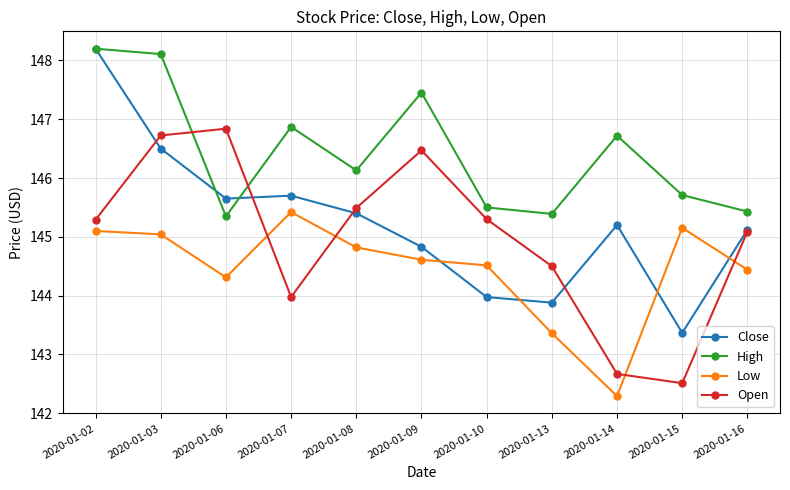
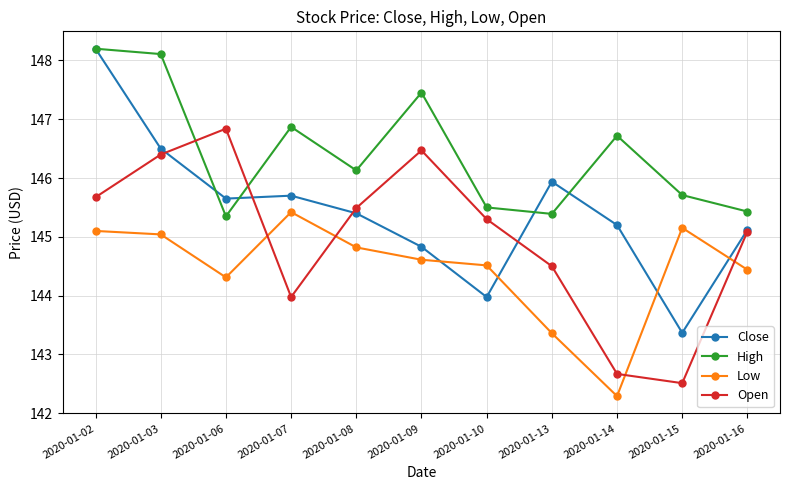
Open, 2020-01-02: 145.3 -> 145.7
Open, 2020-01-03: 146.7 -> 146.4
Close, 2020-01-13: 143.9 -> 145.9
